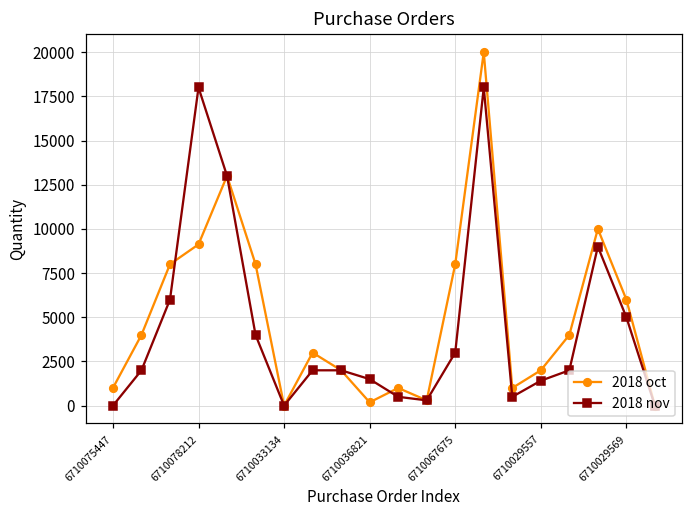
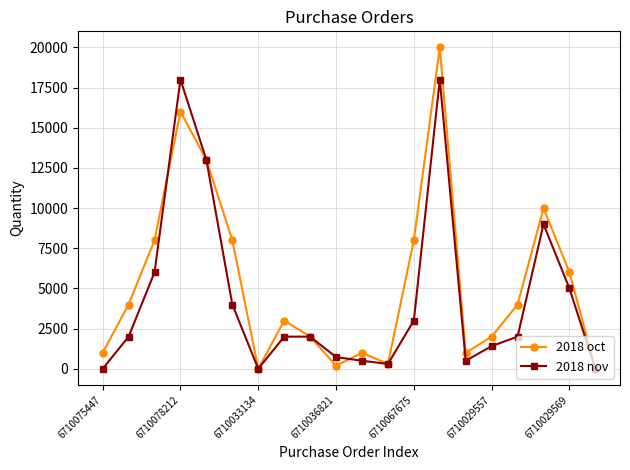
2018 oct, 6710078212: 9100 -> 16000
2018 nov, 6710036821: 1500 -> 700
